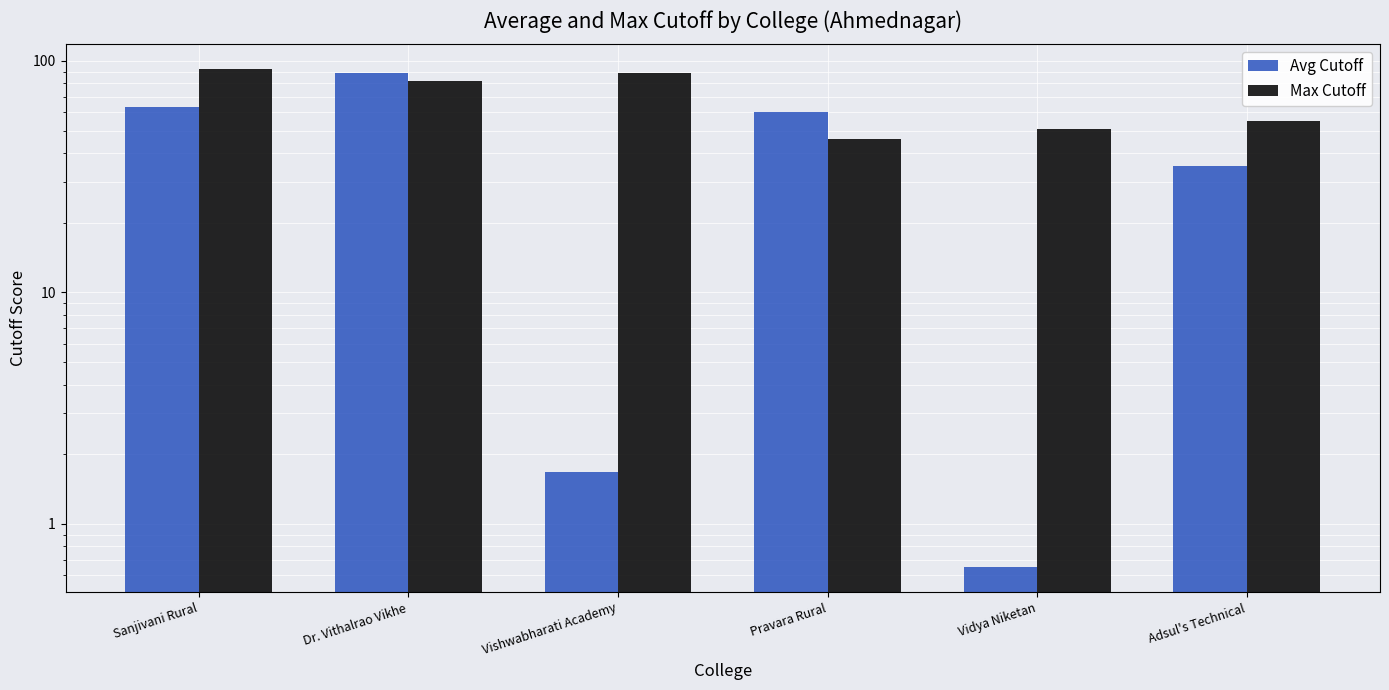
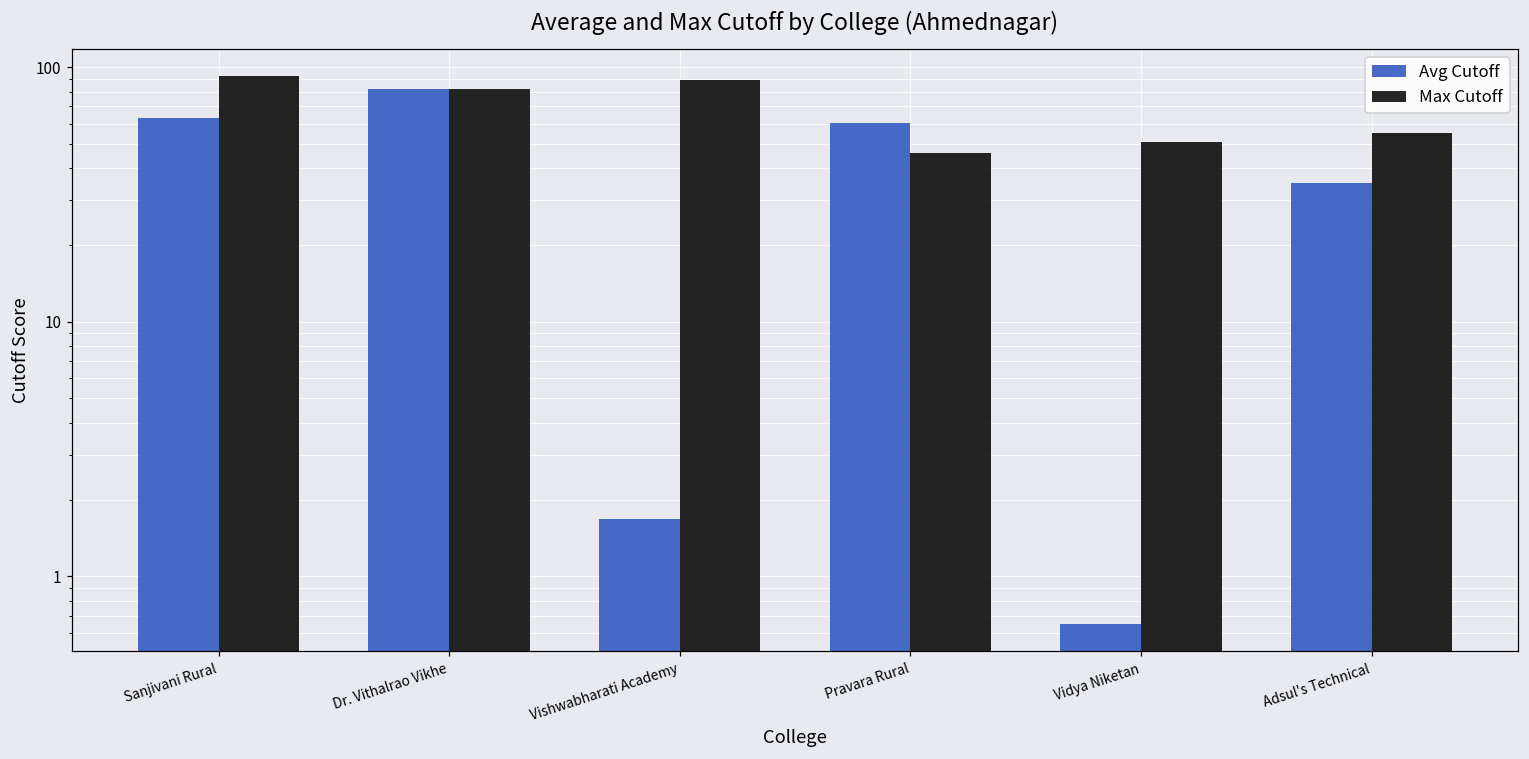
Avg Cutoff, Dr. Vithalrao Vikhe: 88 -> 82
